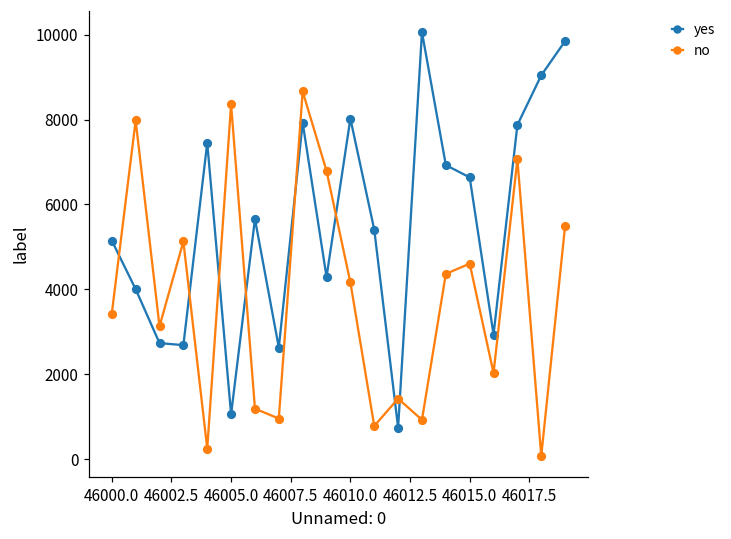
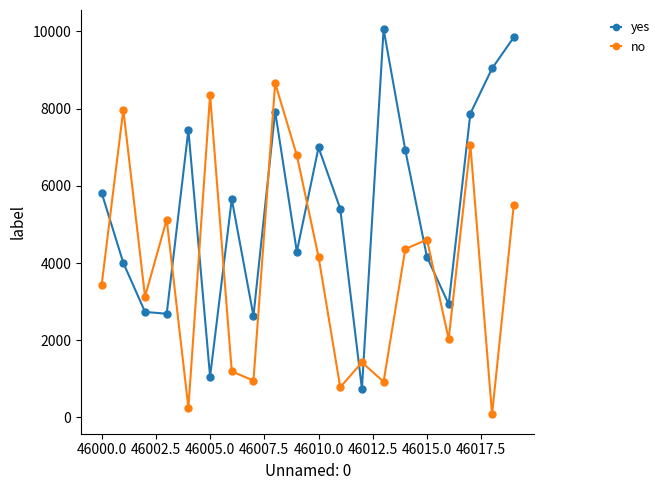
yes, 46000.0: 5100 -> 5800
yes, 46010.0: 8000 -> 7000
yes, 46015.0: 6600 -> 4200
